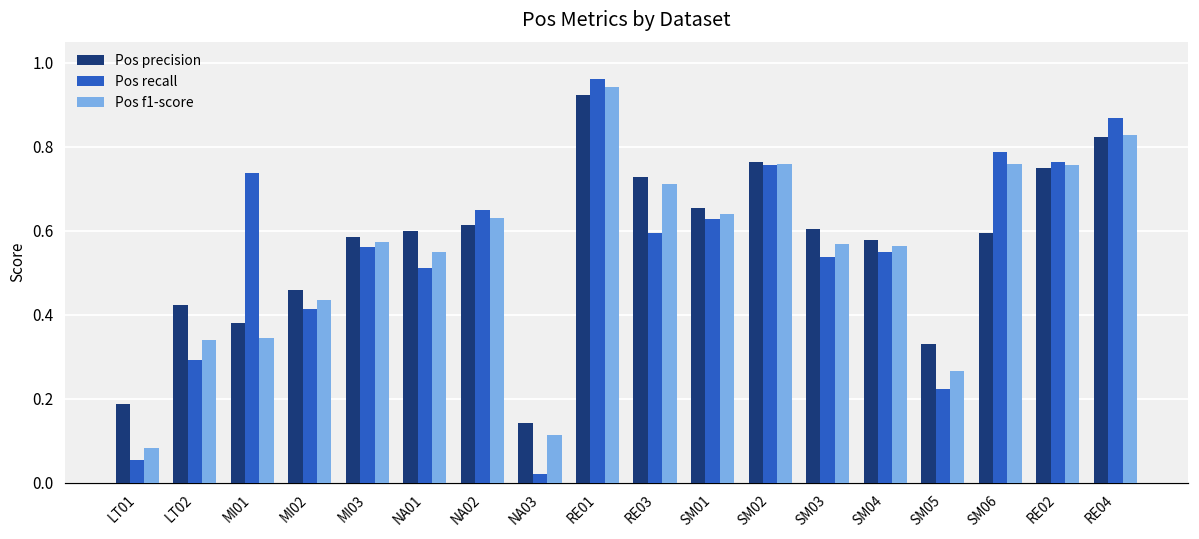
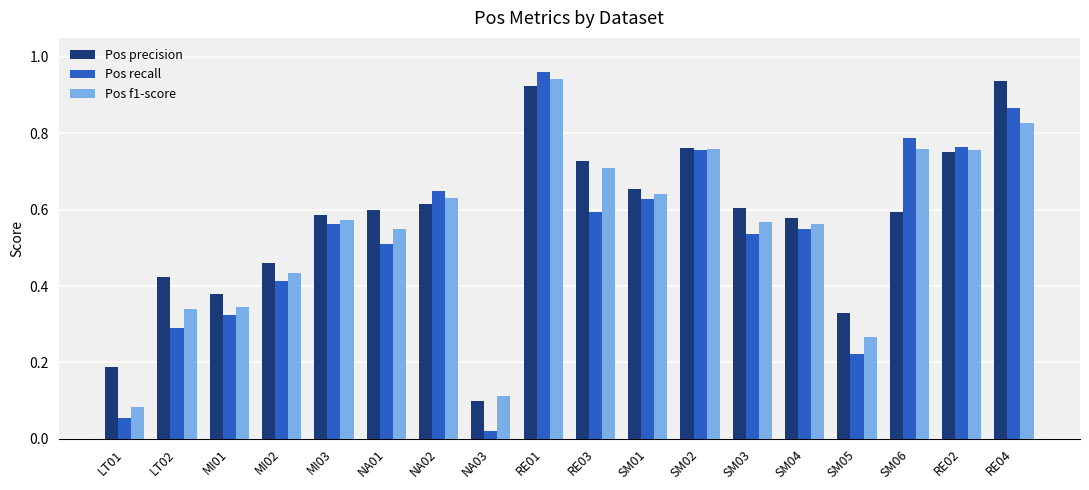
Pos recall, MI01: 0.74 -> 0.32
Pos precision, NA03: 0.14 -> 0.10
Pos precision, RE04: 0.82 -> 0.94
